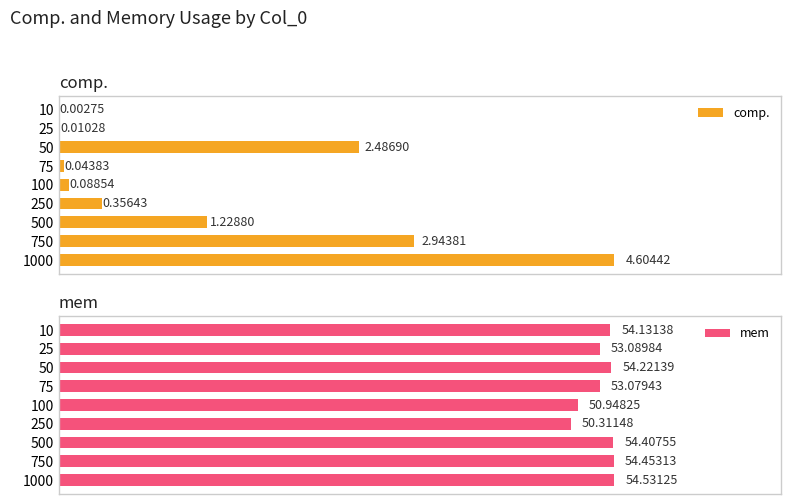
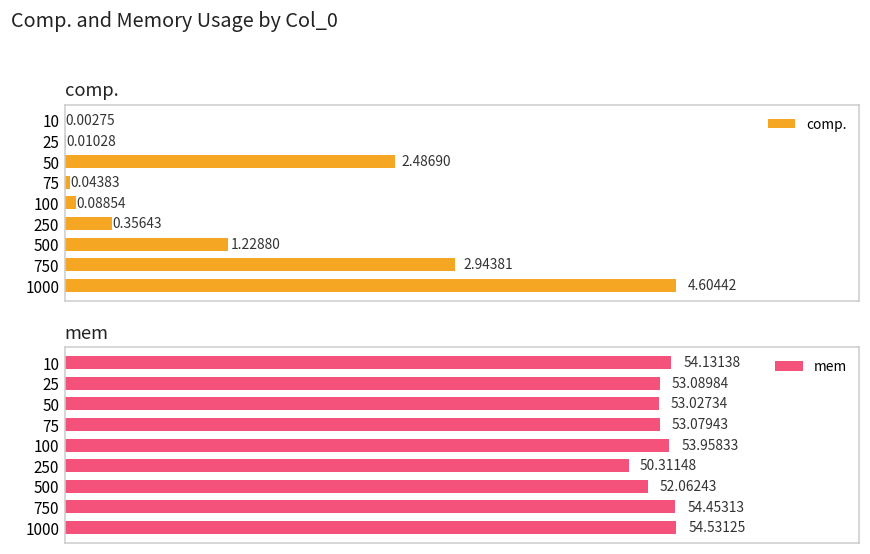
mem, 50: 54.22139 -> 53.02734
mem, 100: 50.94825 -> 53.95833
mem, 500: 54.40755 -> 52.06243
